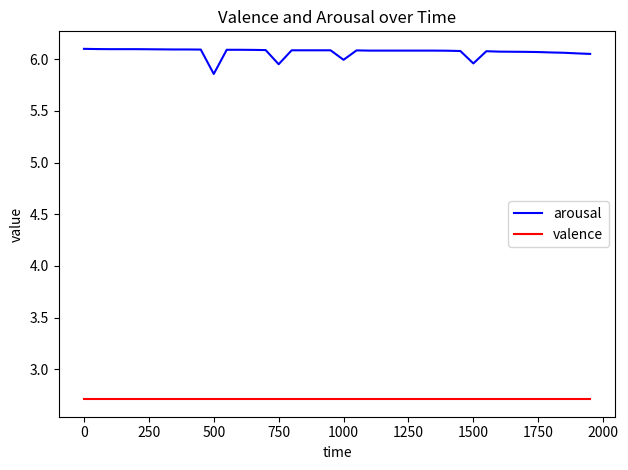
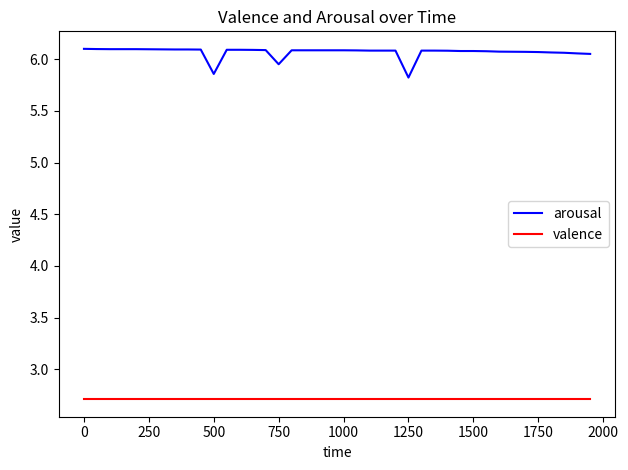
arousal, 1000: 6.00 -> 6.09
arousal, 1250: 6.08 -> 5.82
arousal, 1500: 5.96 -> 6.08
